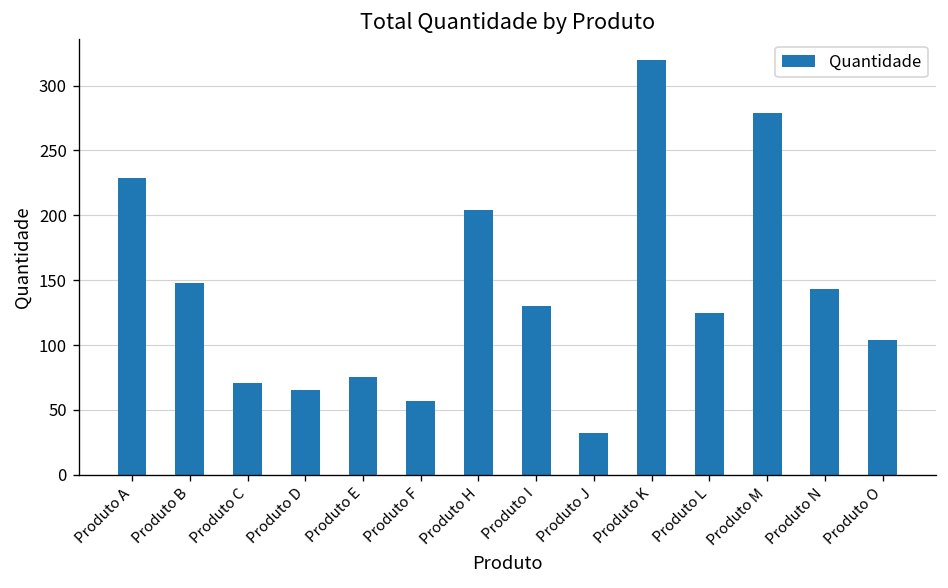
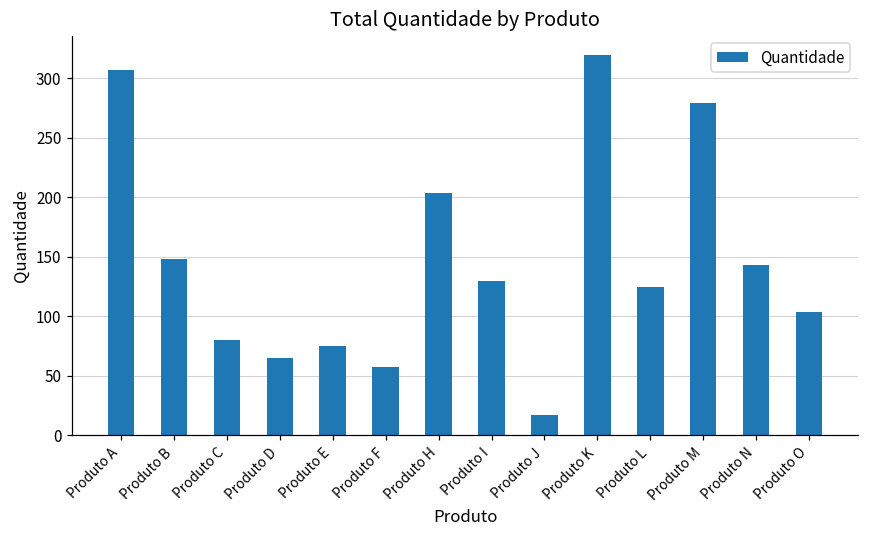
Produto A: 229 -> 307
Produto C: 71 -> 80
Produto J: 32 -> 17
